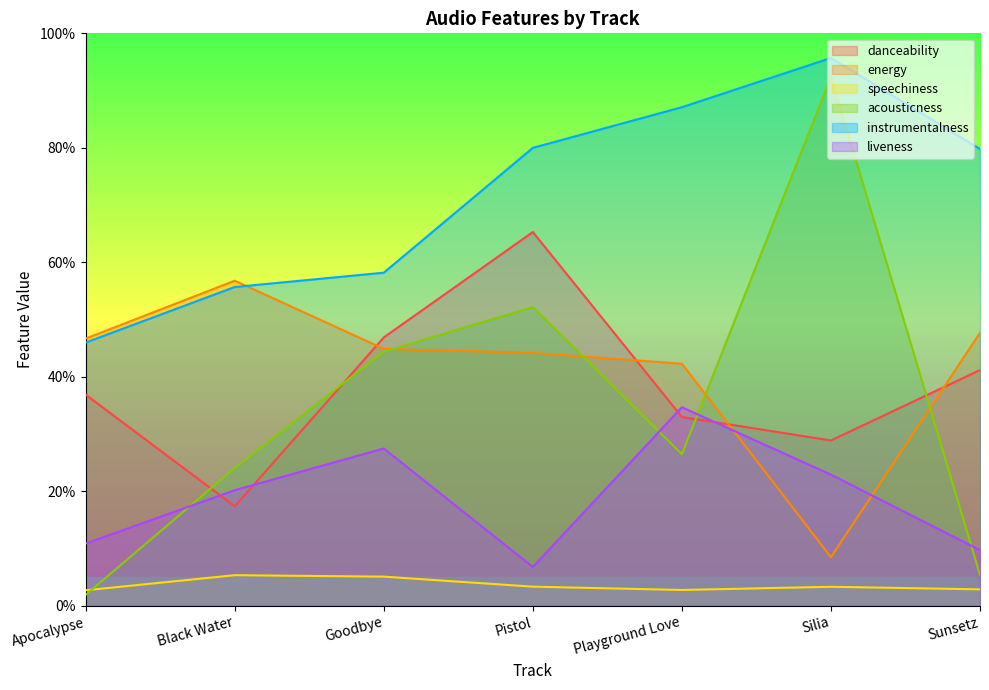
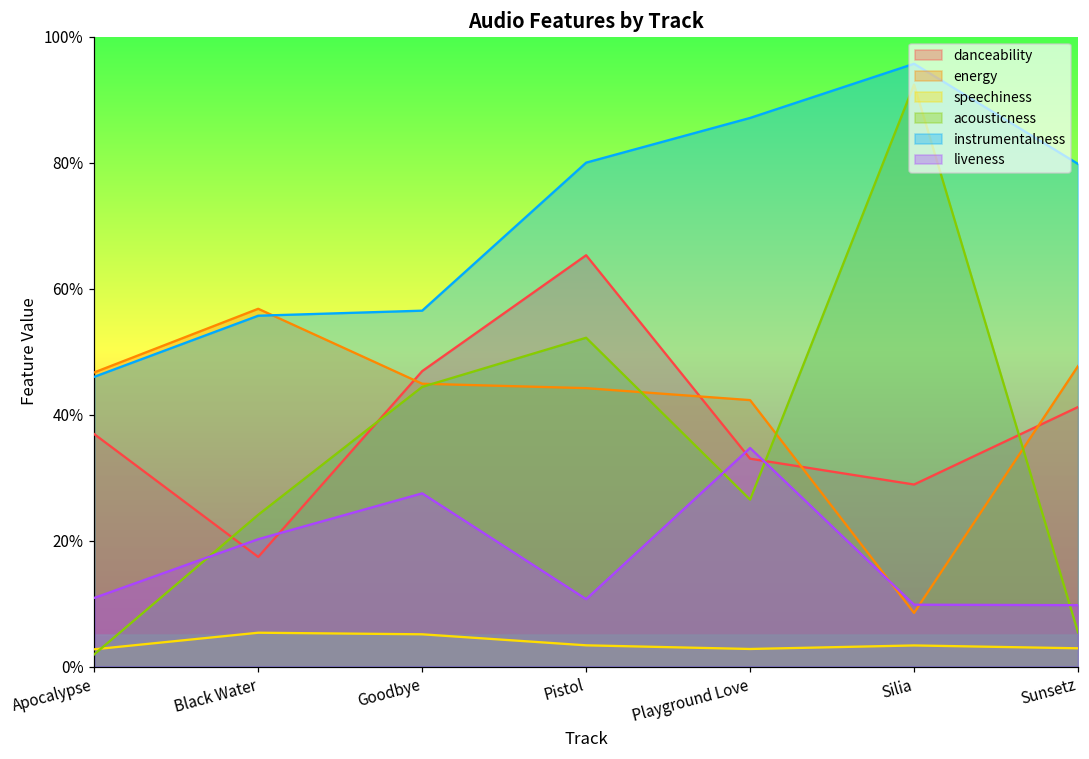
instrumentalness, Goodbye: 58% -> 56%
liveness, Pistol: 7% -> 11%
liveness, Silia: 23% -> 10%
